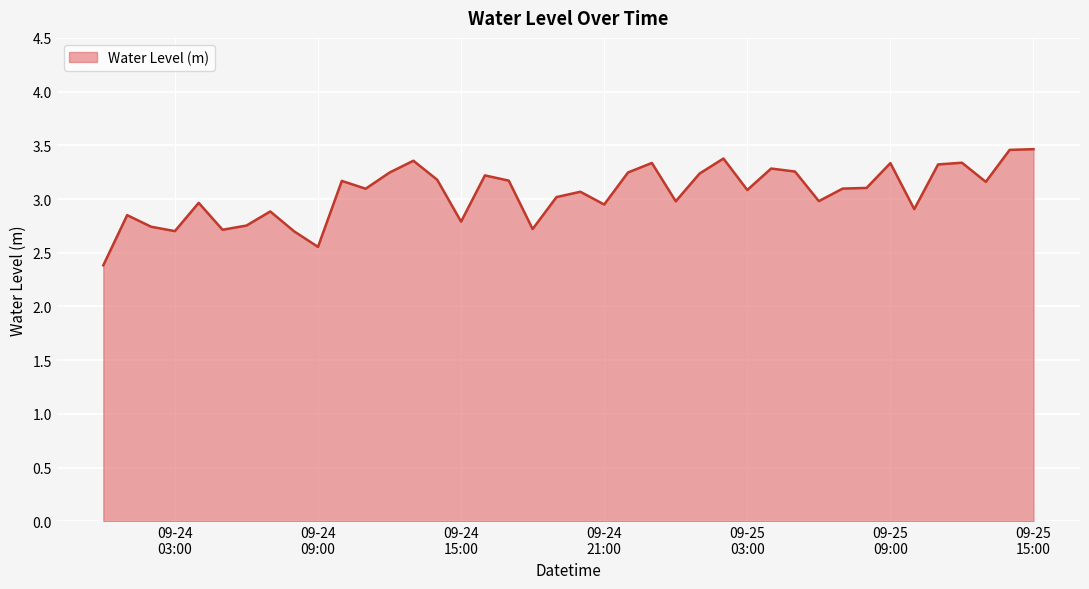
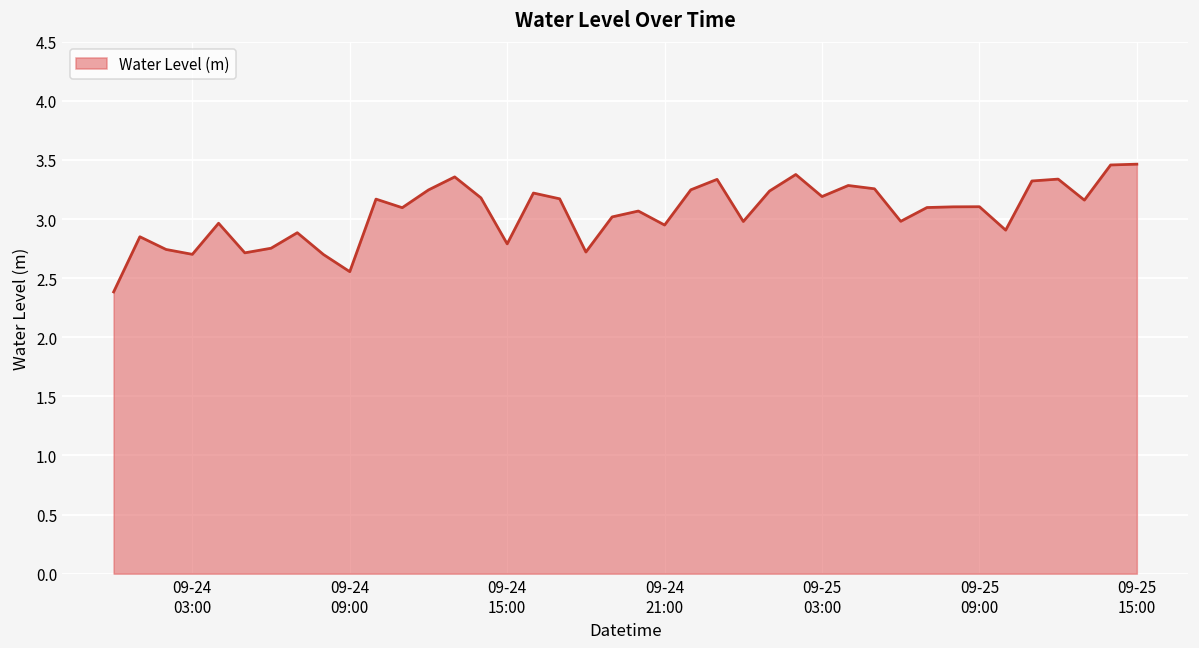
09-25 03:00: 3.08 -> 3.19
09-25 09:00: 3.33 -> 3.10
